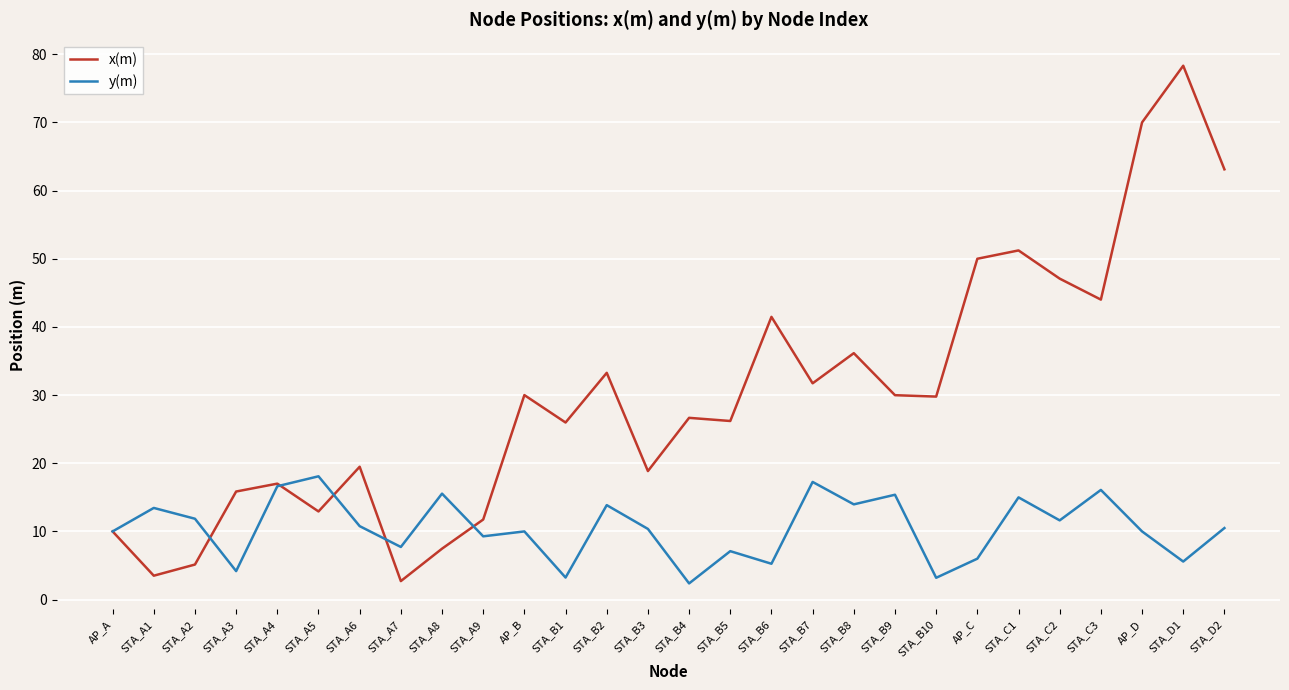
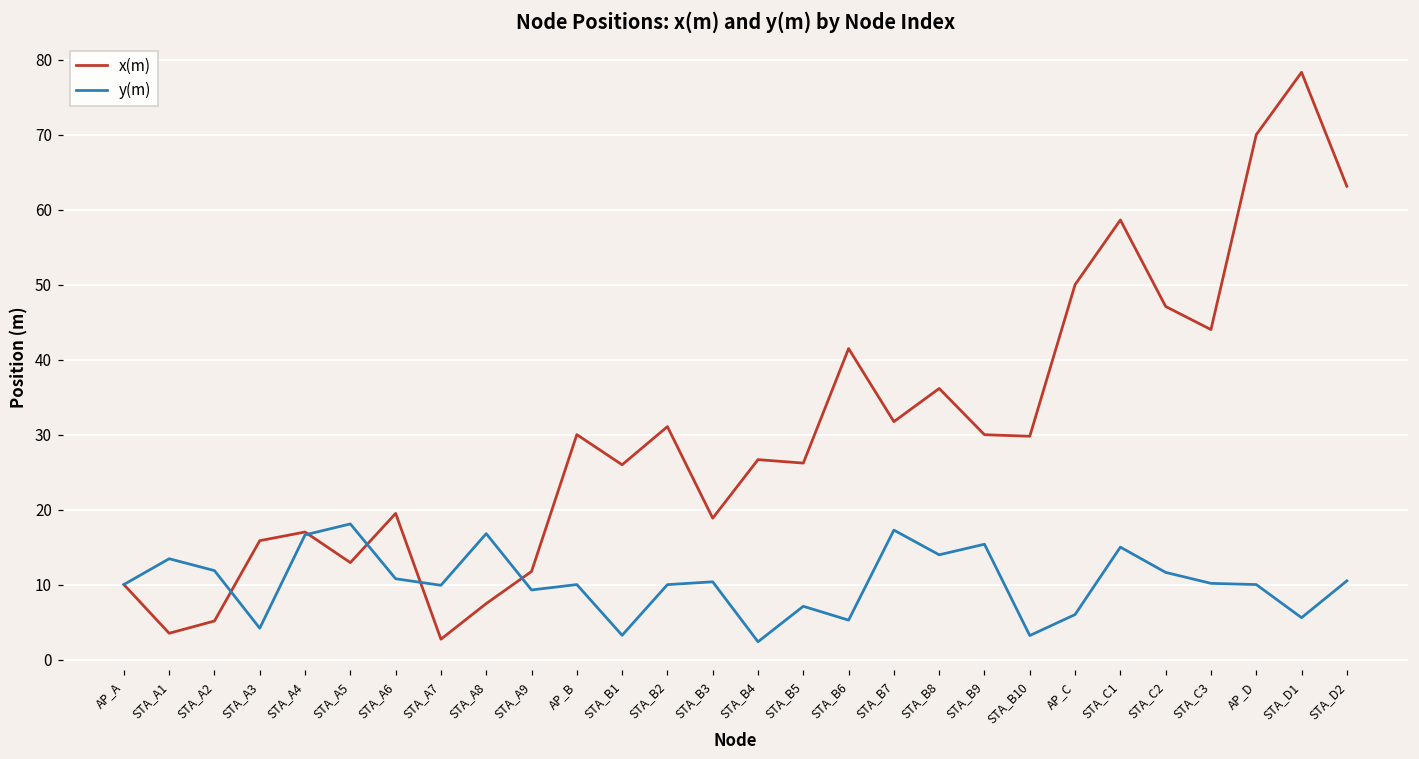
y(m), STA_A7: 8 -> 10
y(m), STA_A8: 16 -> 17
x(m), STA_B2: 33 -> 31
y(m), STA_B2: 14 -> 10
x(m), STA_C1: 51 -> 59
y(m), STA_C3: 16 -> 10
